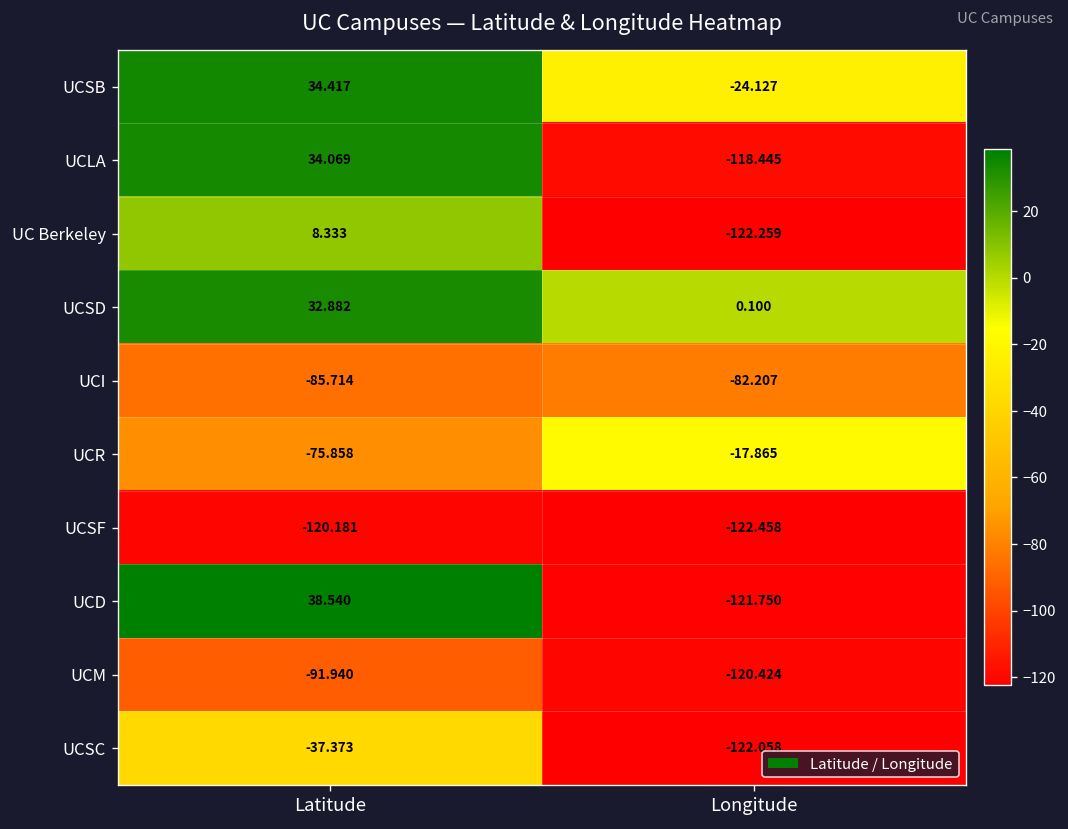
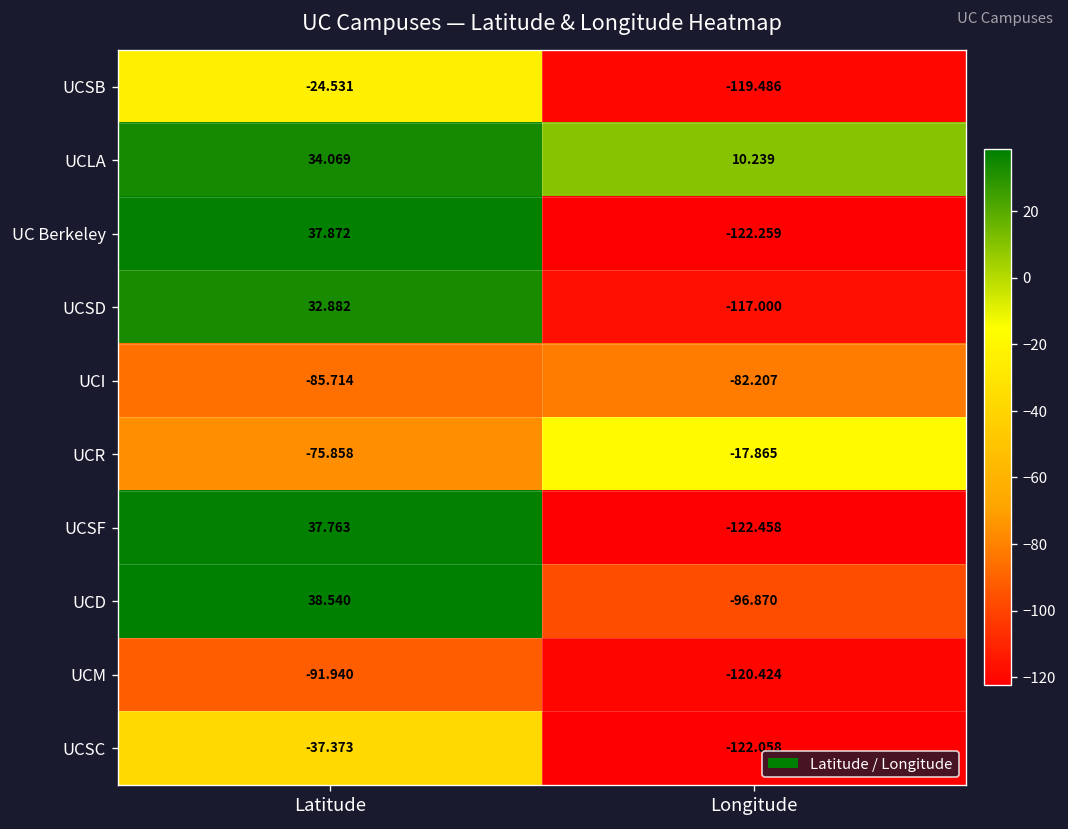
UCSB, Latitude: 34.417 -> -24.531
UCSB, Longitude: -24.127 -> -119.486
UCLA, Longitude: -118.445 -> 10.239
UC Berkeley, Latitude: 8.333 -> 37.872
UCSD, Longitude: 0.100 -> -117.000
UCSF, Latitude: -120.181 -> 37.763
UCD, Longitude: -121.750 -> -96.870
